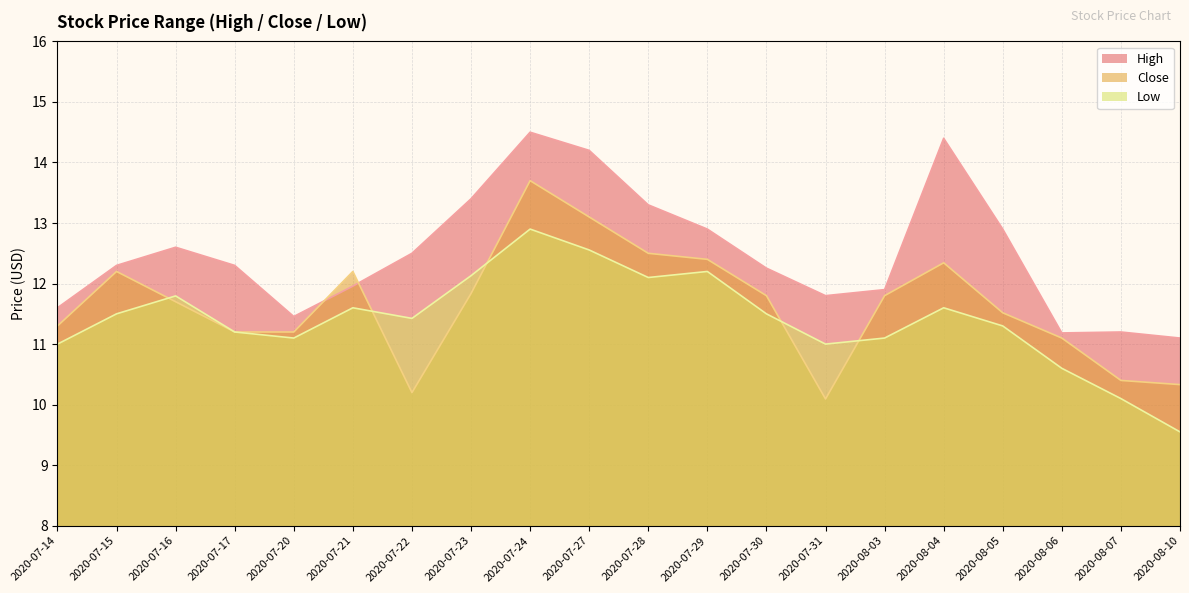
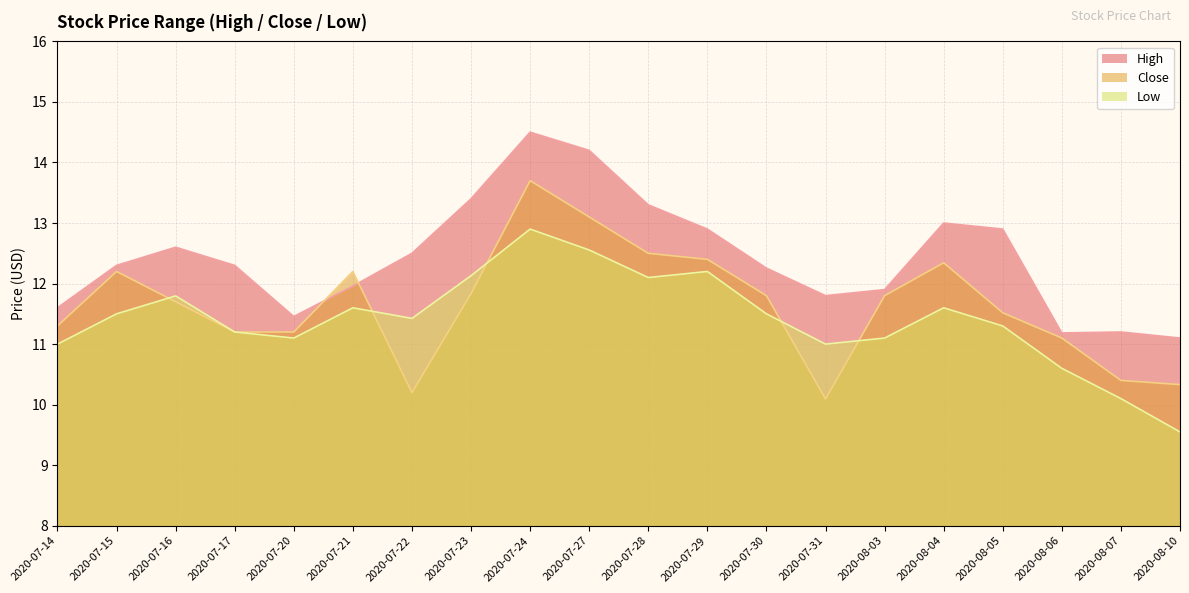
High, 2020-08-04: 14.4 -> 13.0
